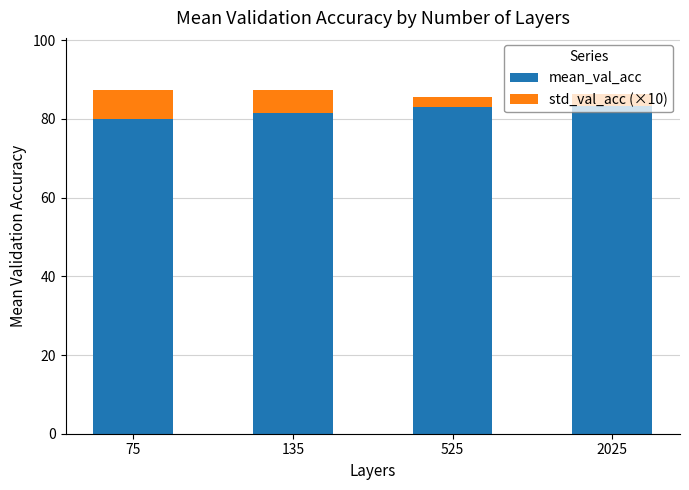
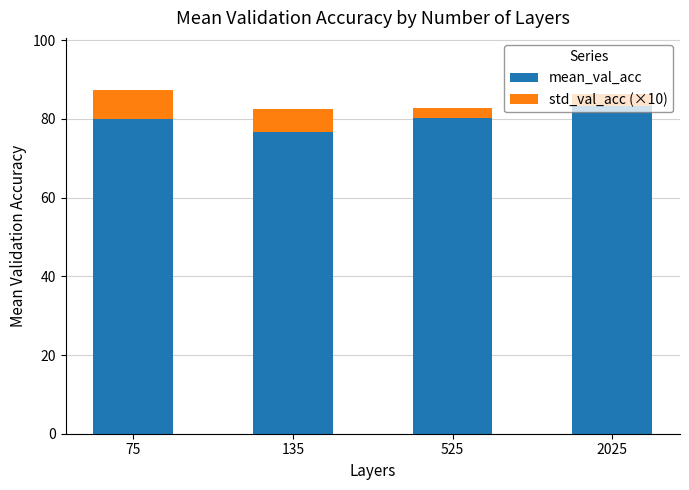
mean_val_acc, 135: 81 -> 77
mean_val_acc, 525: 83 -> 80
